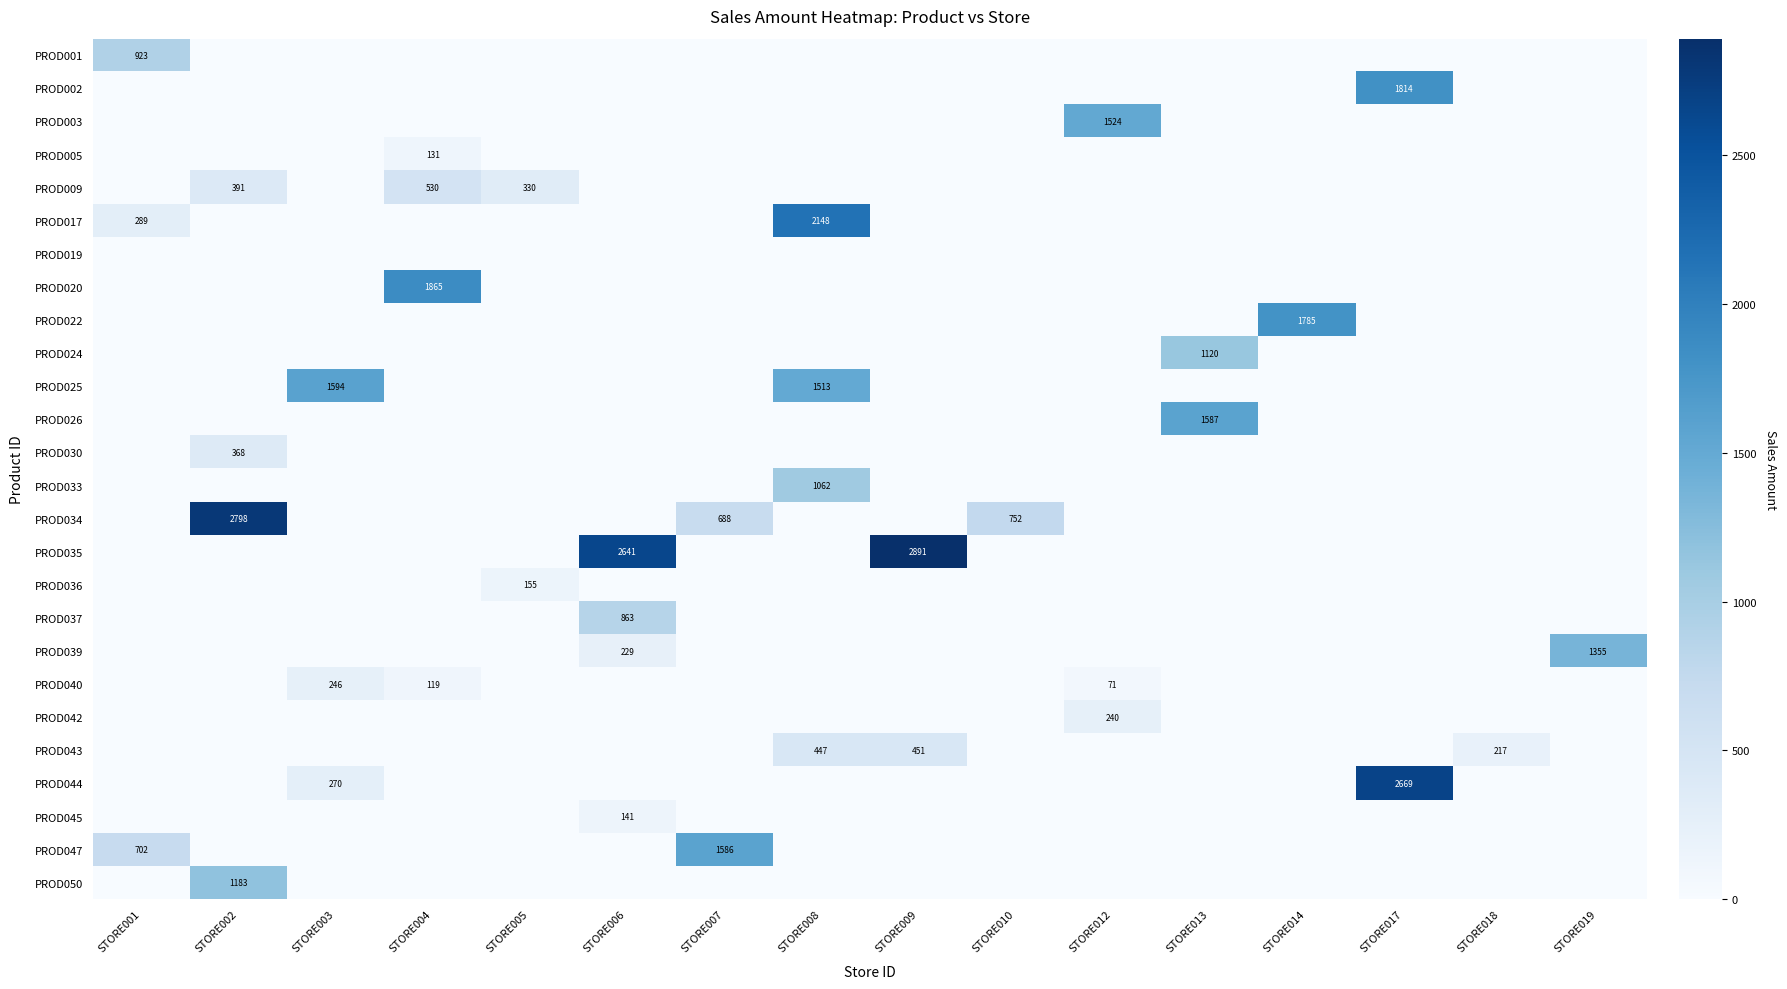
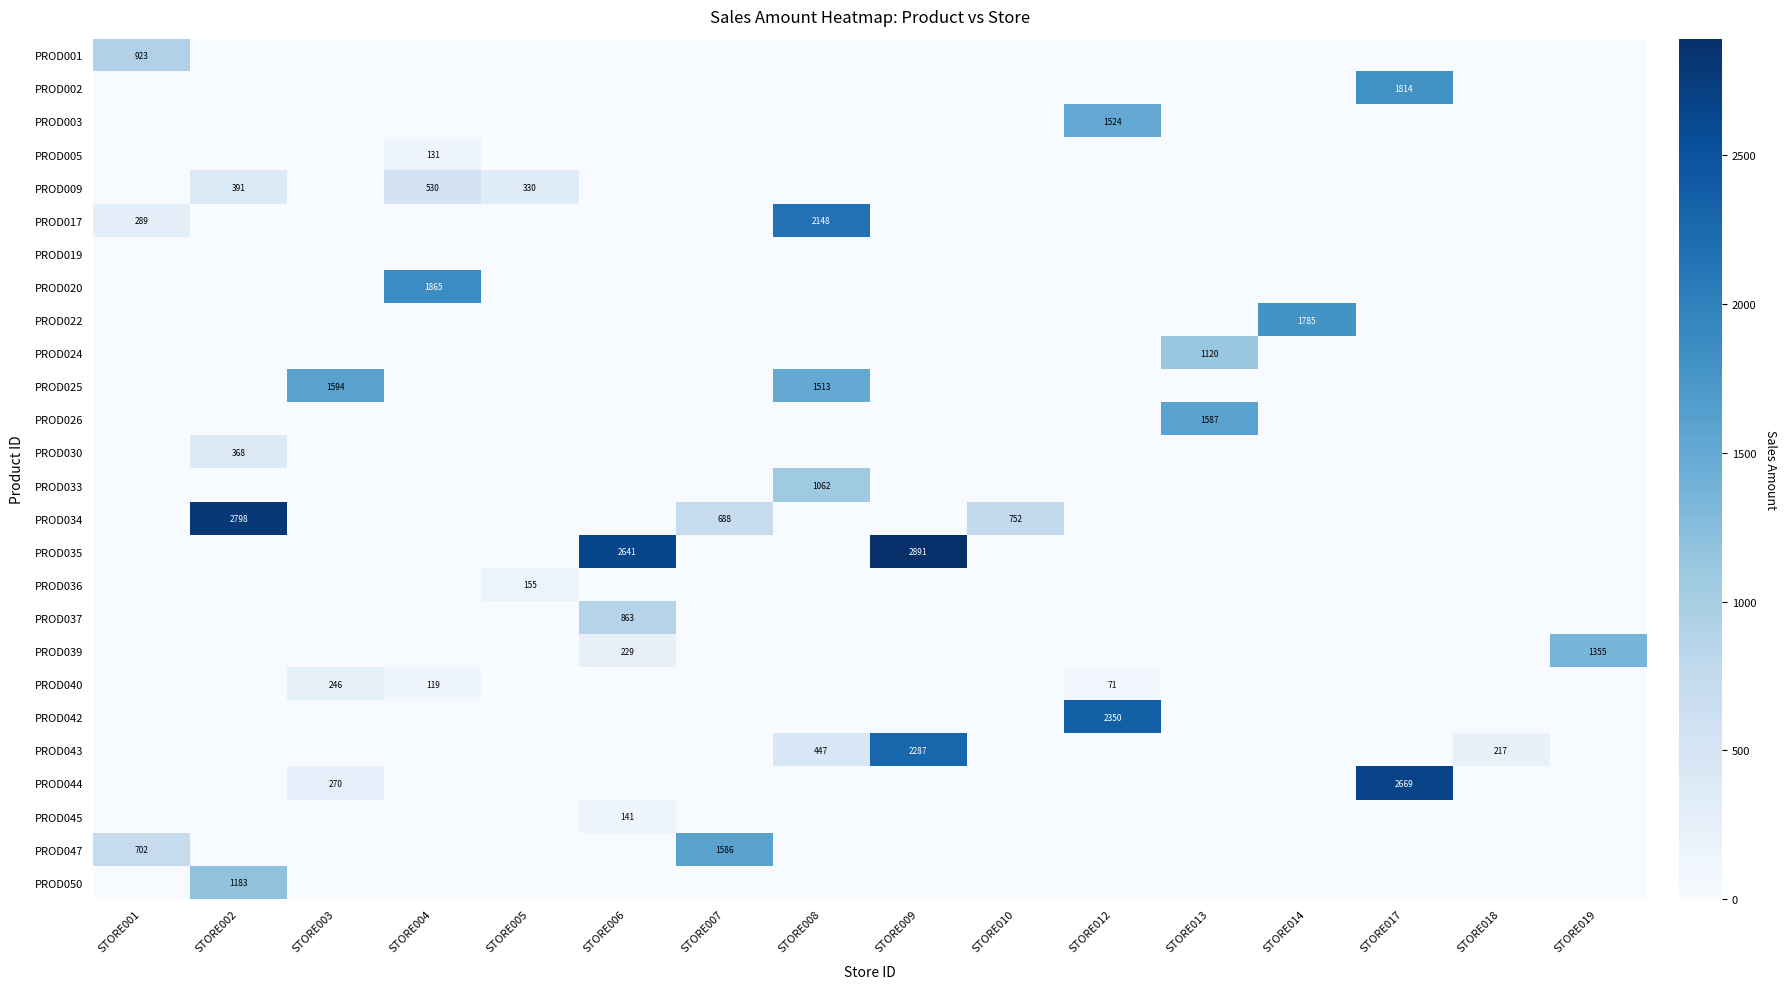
PROD042, STORE012: 240 -> 2350
PROD043, STORE009: 451 -> 2287
